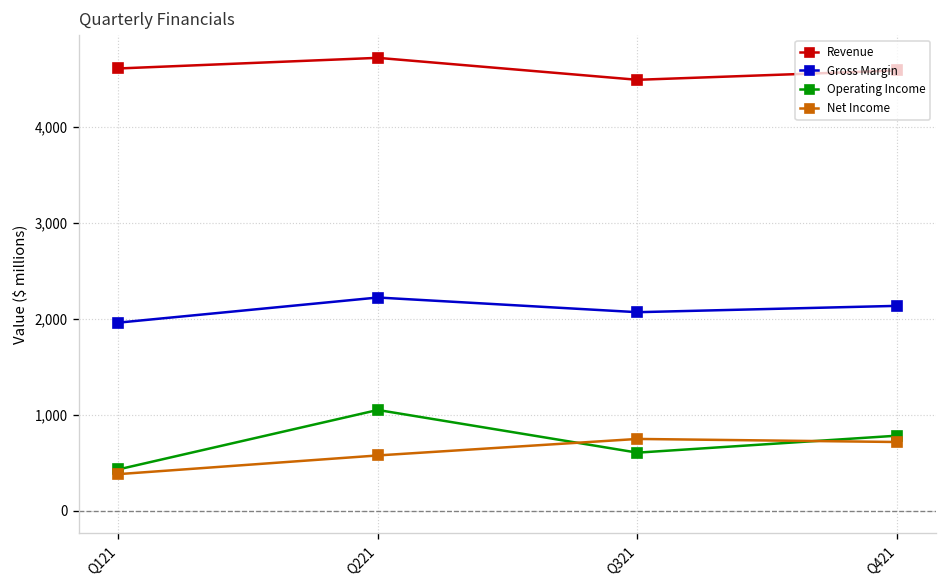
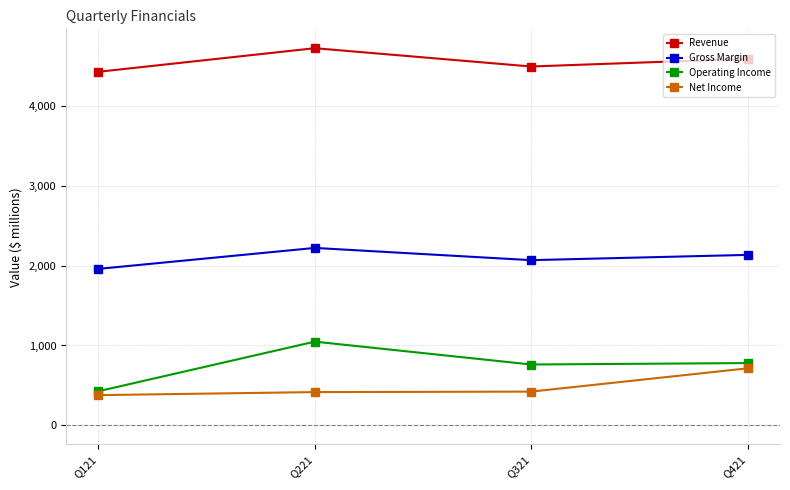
Revenue, Q121: 4,600 -> 4,400
Net Income, Q221: 600 -> 400
Operating Income, Q321: 600 -> 800
Net Income, Q321: 700 -> 400
